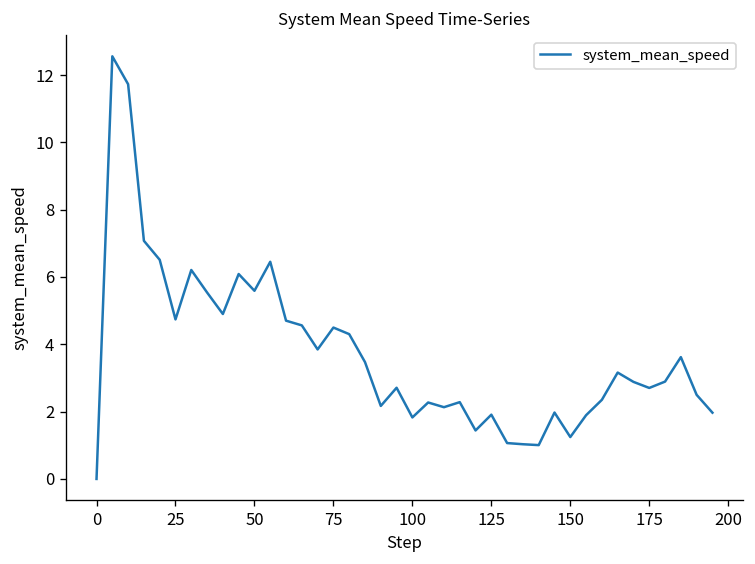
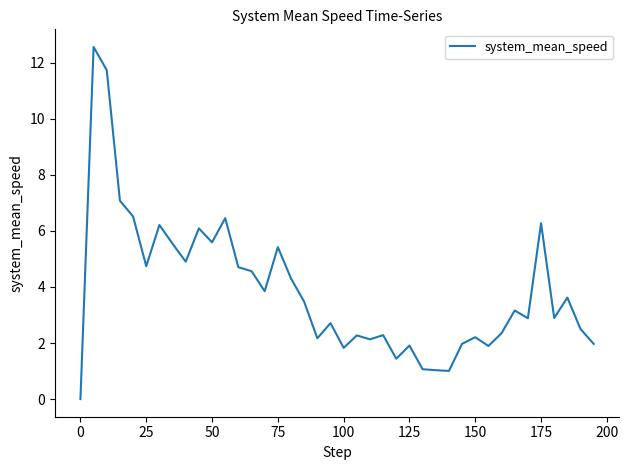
75: 4.5 -> 5.4
150: 1.2 -> 2.2
175: 2.7 -> 6.3
